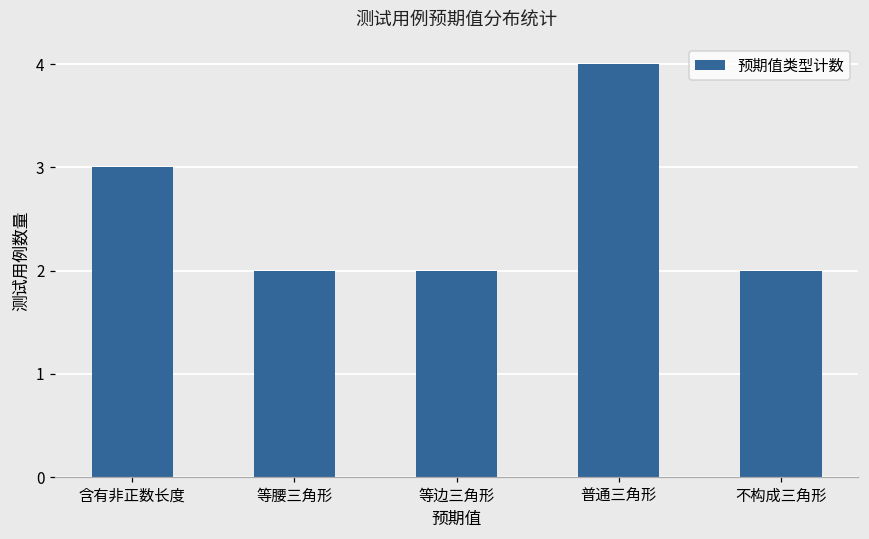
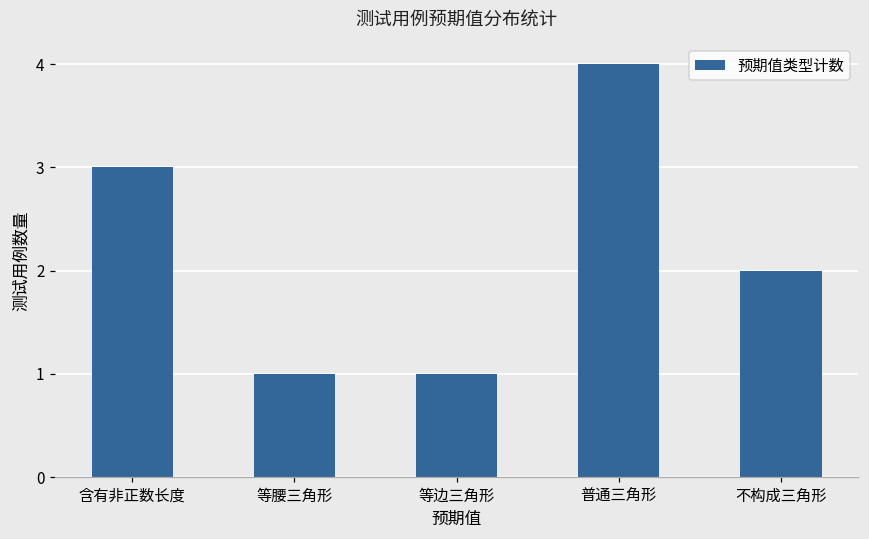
等腰三角形: 2 -> 1
等边三角形: 2 -> 1
